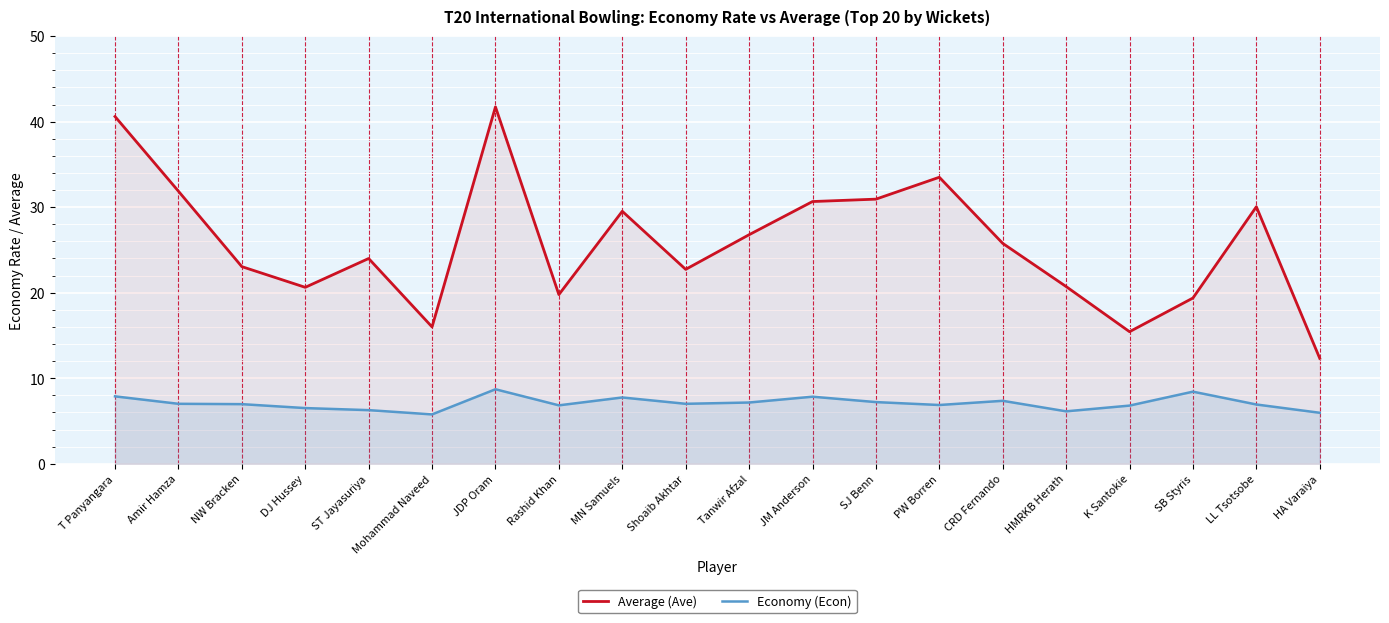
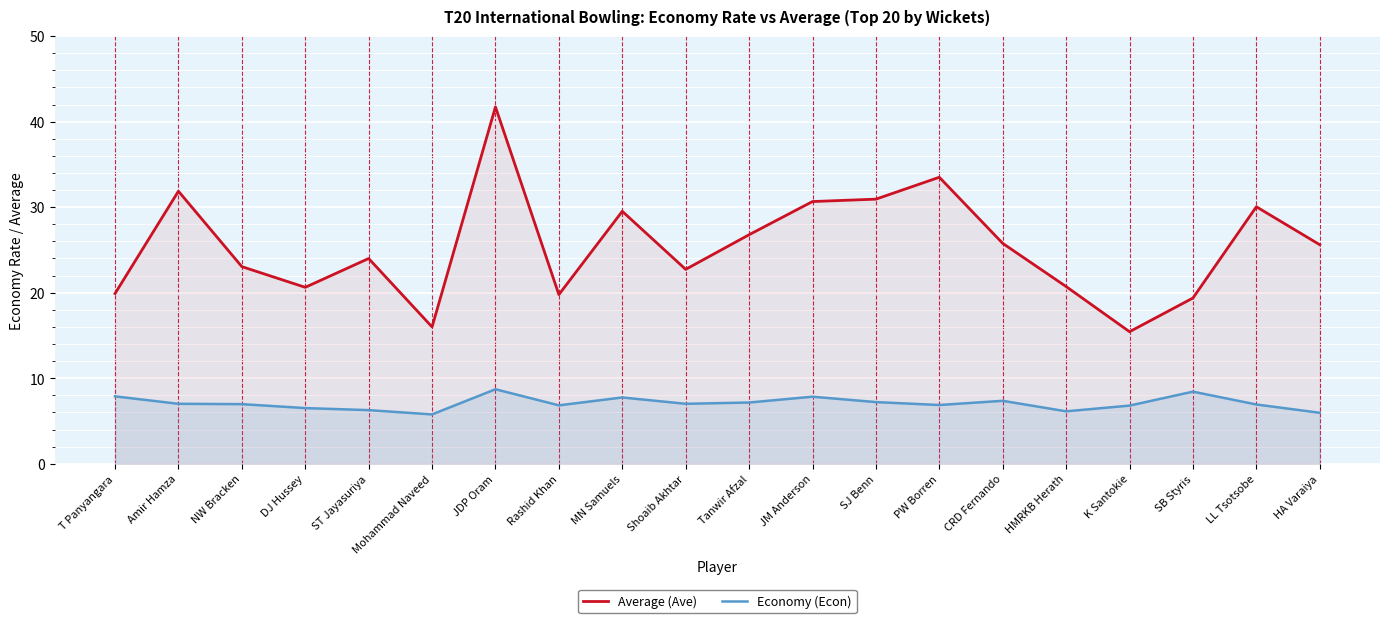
Average (Ave), T Panyangara: 41 -> 20
Average (Ave), HA Varaiya: 12 -> 26
